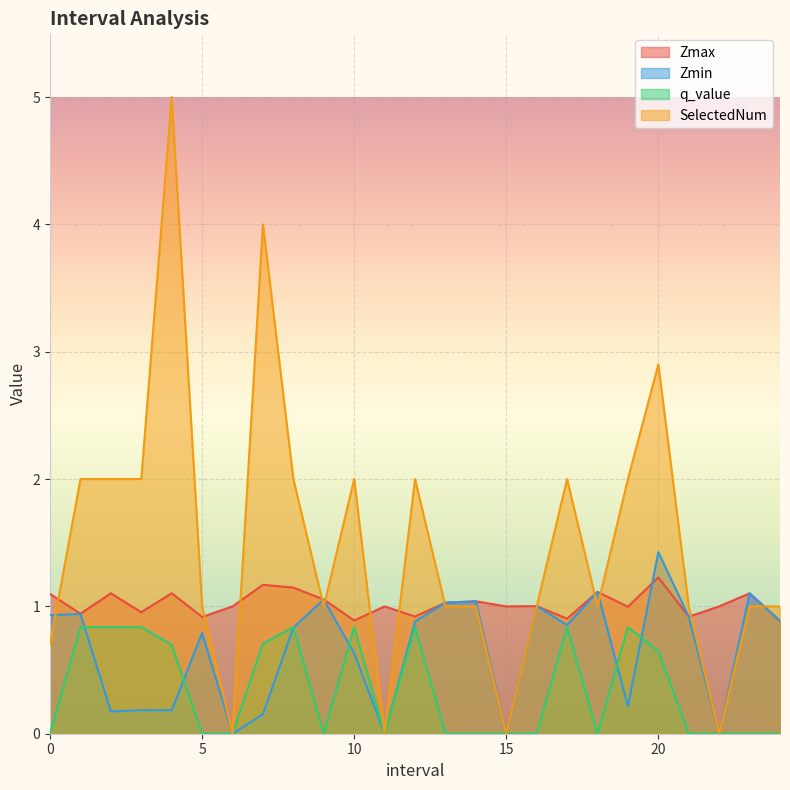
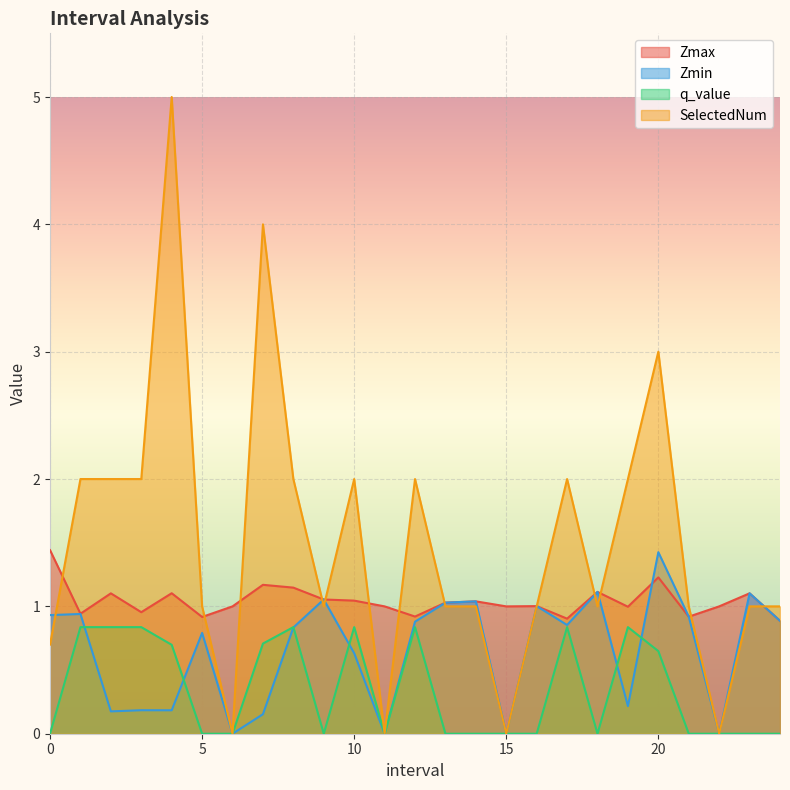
Zmax, 0: 1.10 -> 1.44
Zmax, 10: 0.89 -> 1.05
SelectedNum, 20: 2.9 -> 3.0
